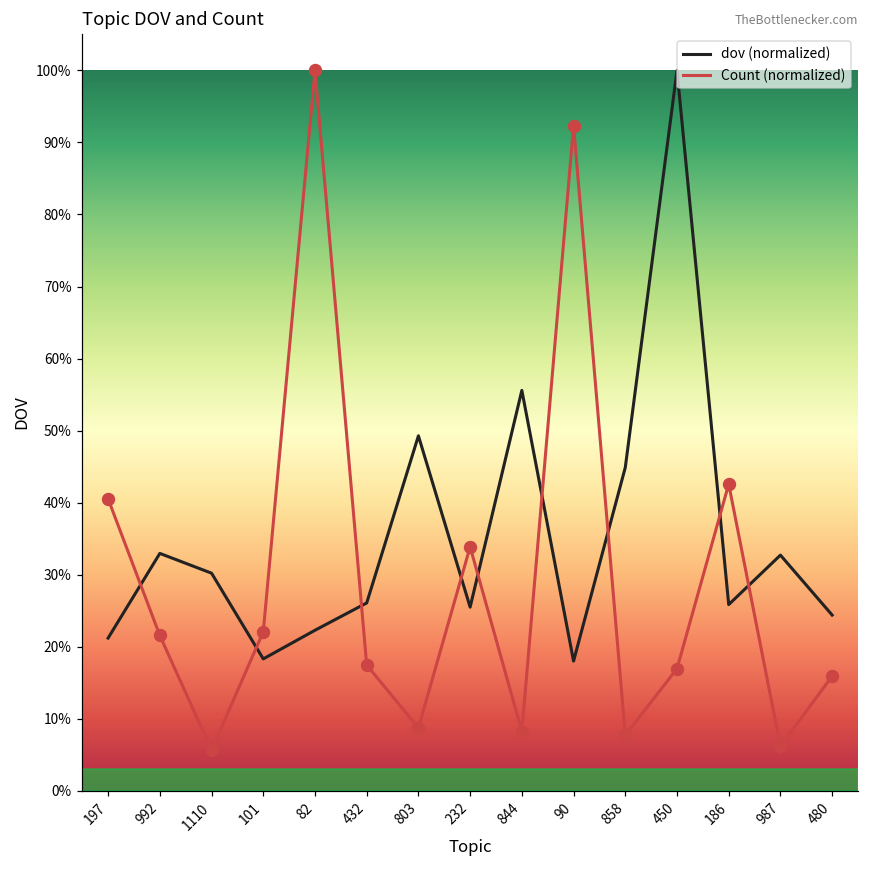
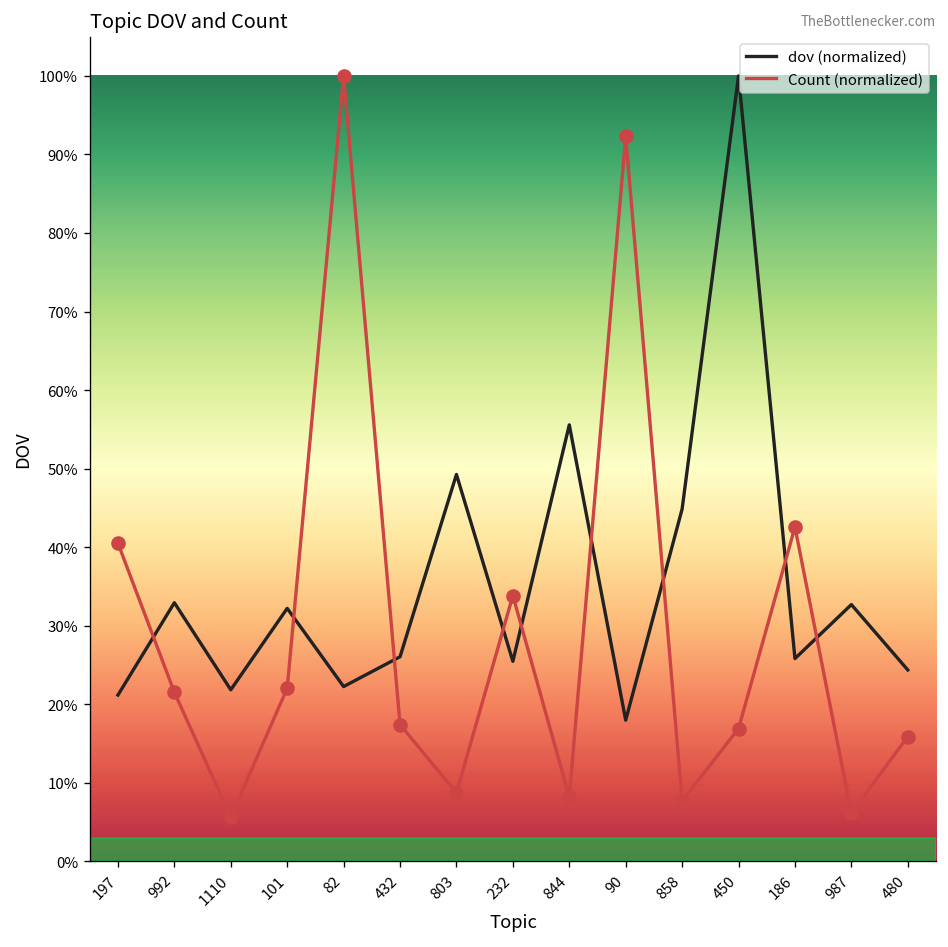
dov (normalized), 1110: 30% -> 22%
dov (normalized), 101: 18% -> 32%
